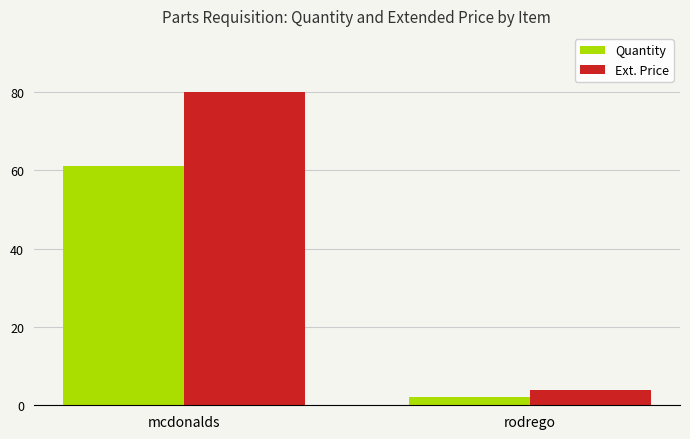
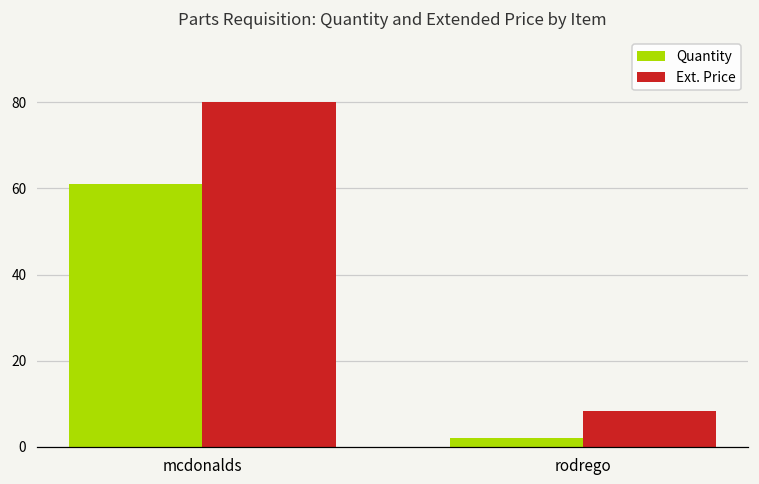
Ext. Price, rodrego: 4 -> 8
